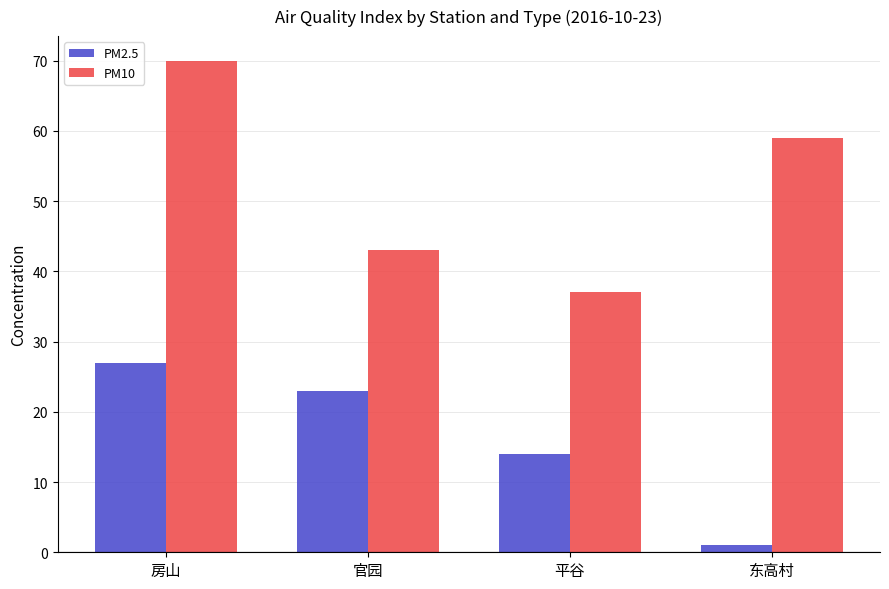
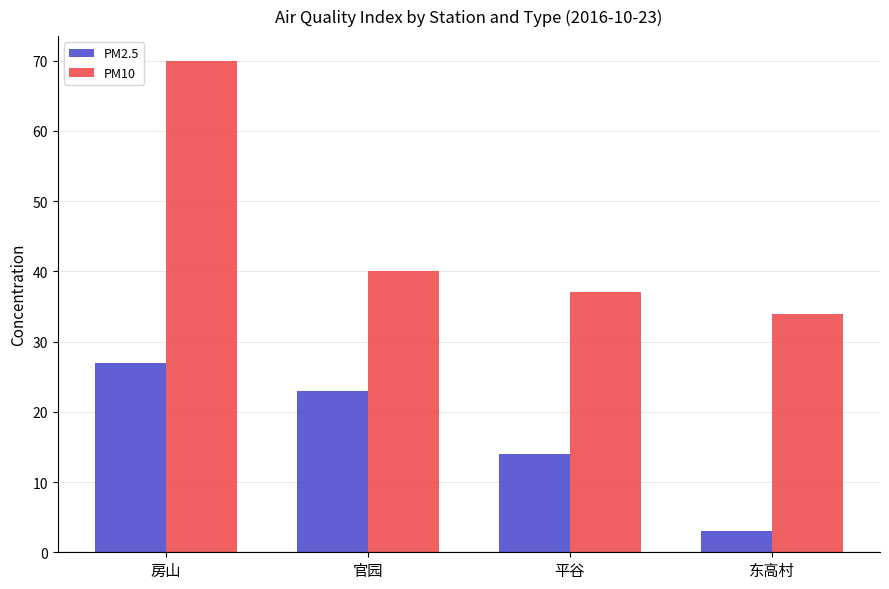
PM10, 官园: 43 -> 40
PM2.5, 东高村: 1 -> 3
PM10, 东高村: 59 -> 34
